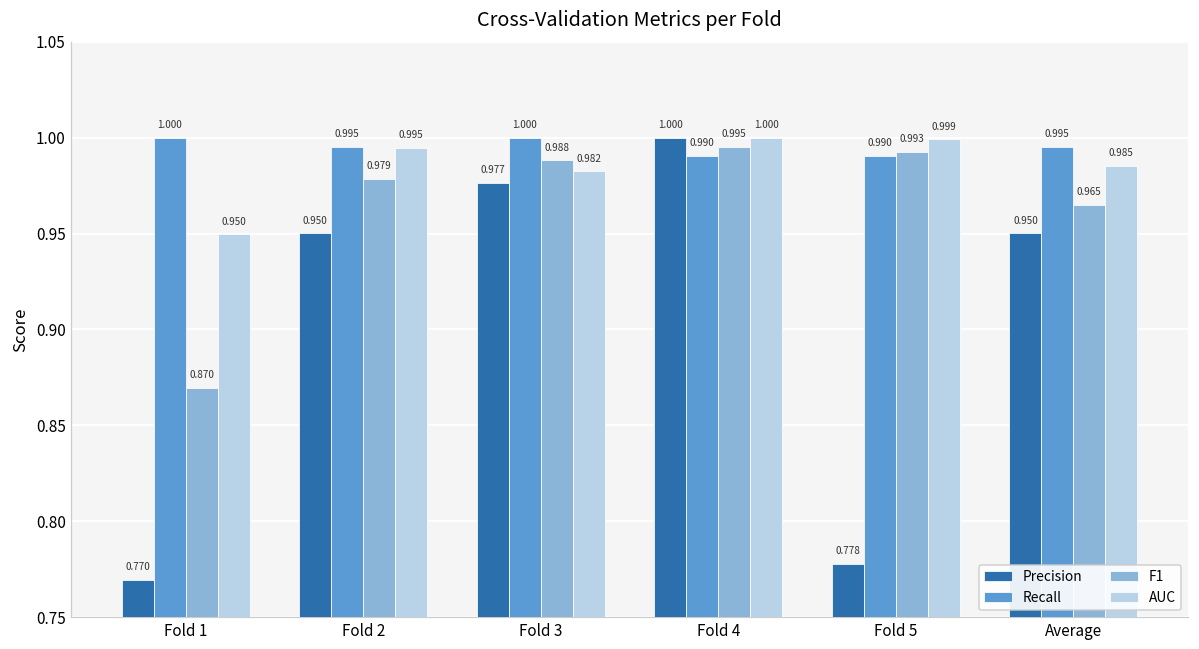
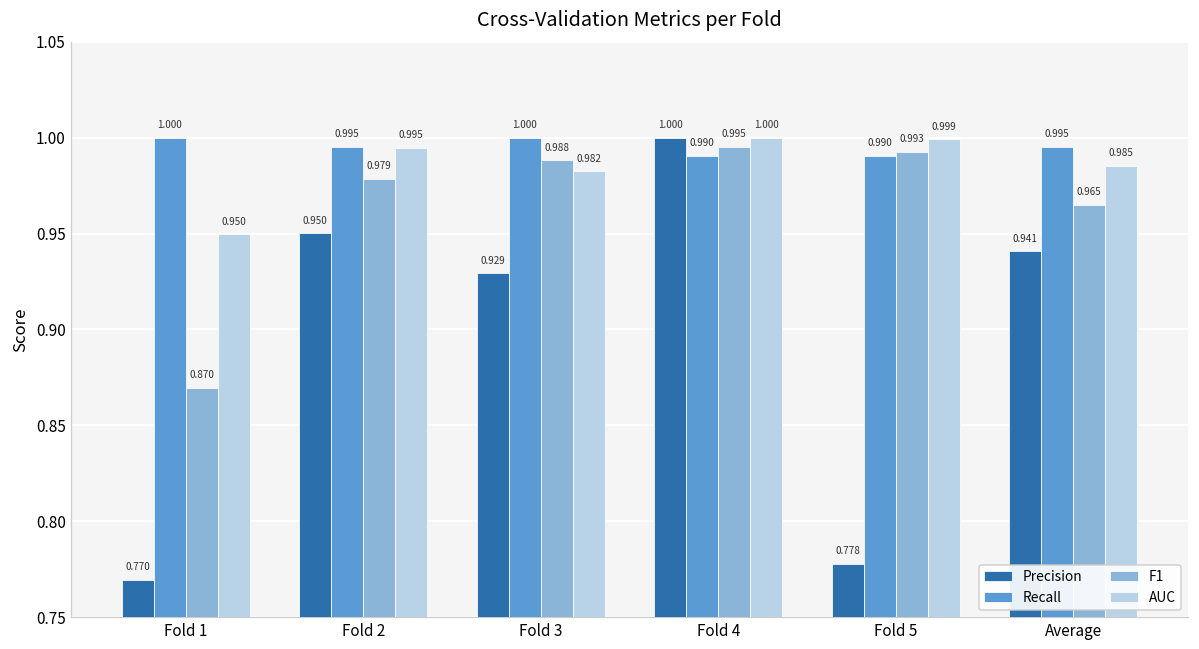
Precision, Fold 3: 0.977 -> 0.929
Precision, Average: 0.950 -> 0.941
